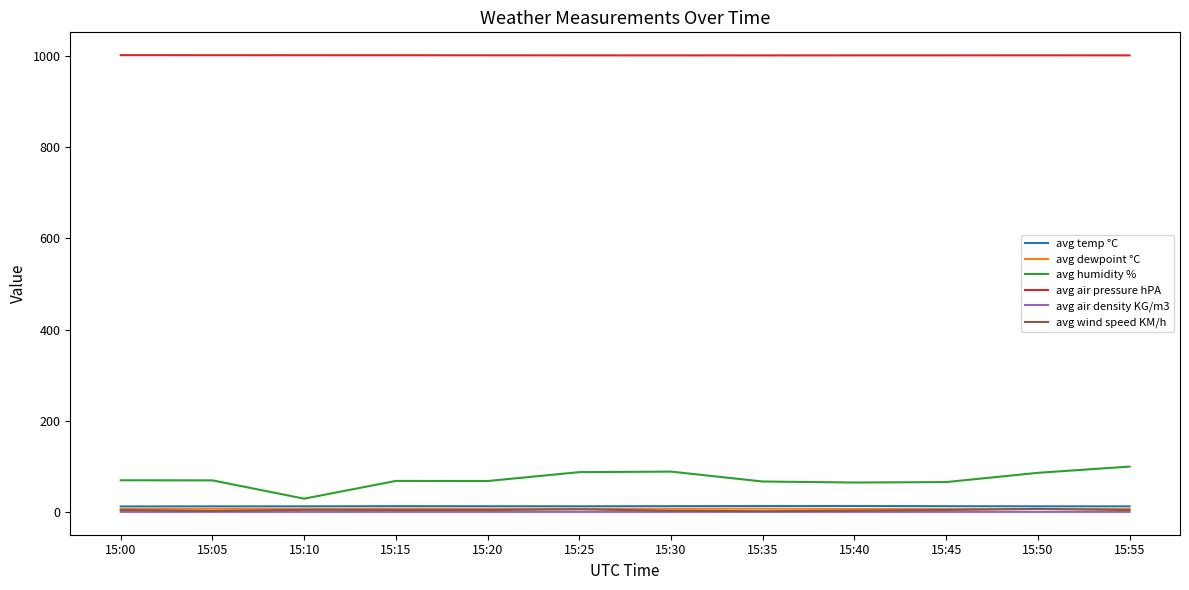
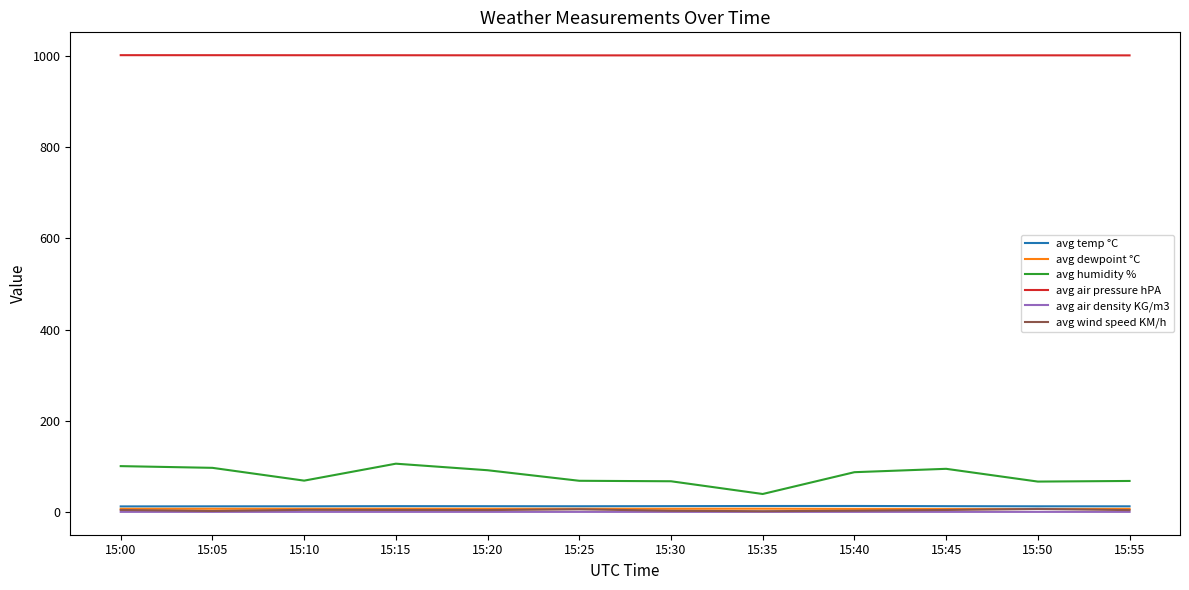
avg humidity %, 15:00: 70 -> 100
avg humidity %, 15:05: 70 -> 100
avg humidity %, 15:10: 30 -> 70
avg humidity %, 15:15: 70 -> 110
avg humidity %, 15:20: 70 -> 90
avg humidity %, 15:25: 90 -> 70
avg humidity %, 15:30: 90 -> 70
avg humidity %, 15:35: 70 -> 40
avg humidity %, 15:40: 70 -> 90
avg humidity %, 15:45: 70 -> 100
avg humidity %, 15:50: 90 -> 70
avg humidity %, 15:55: 100 -> 70
